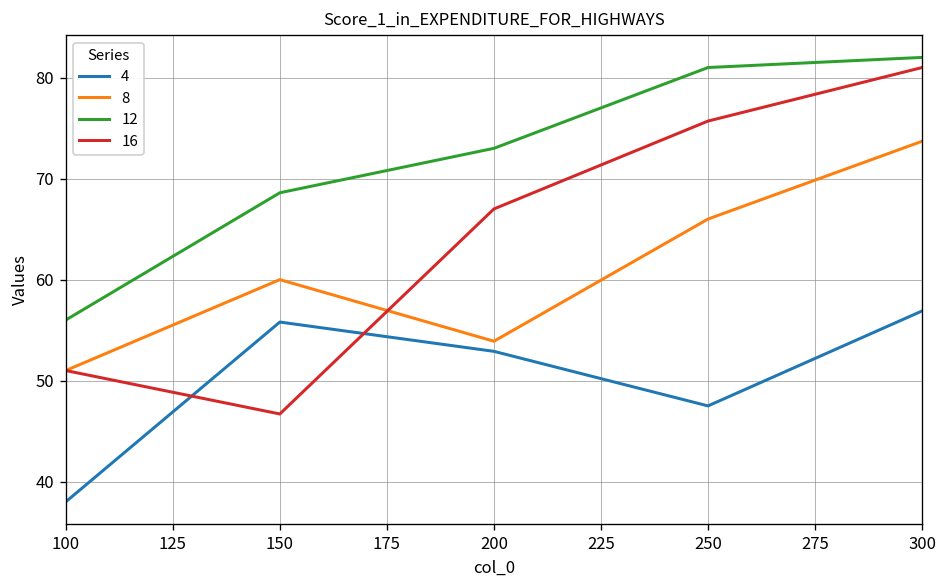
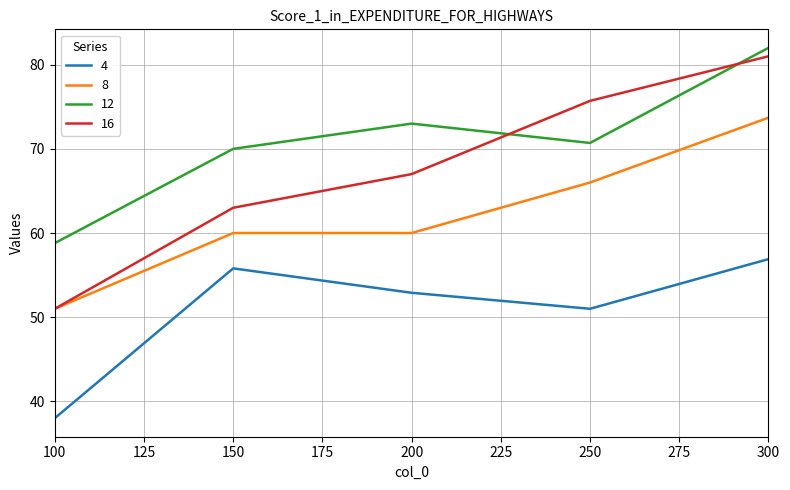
12, 100: 56 -> 59
12, 150: 69 -> 70
16, 150: 47 -> 63
8, 200: 54 -> 60
4, 250: 48 -> 51
12, 250: 81 -> 71
